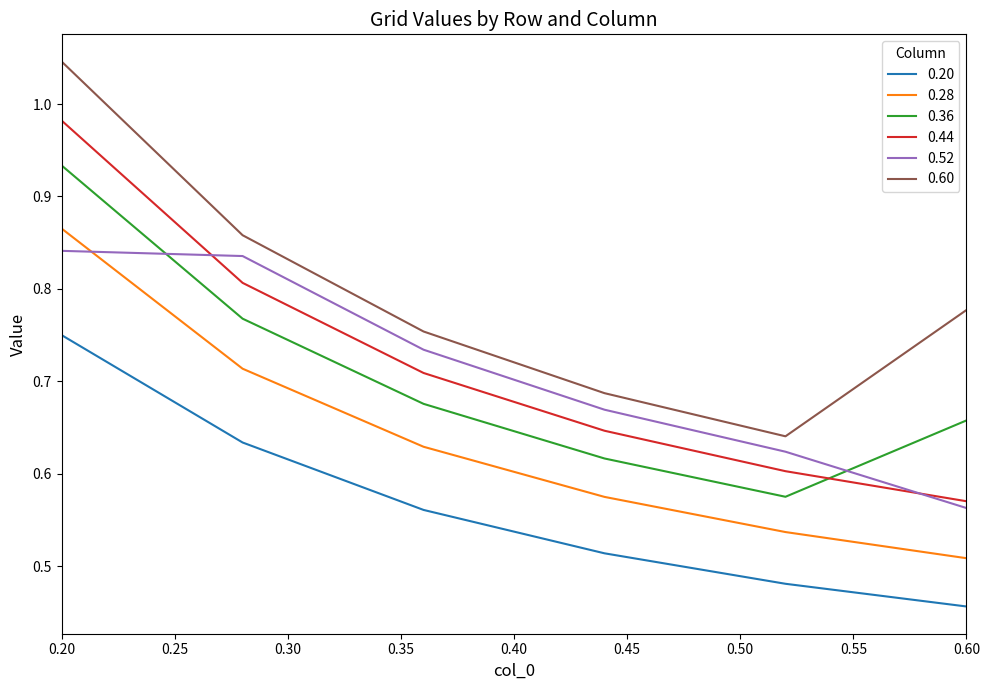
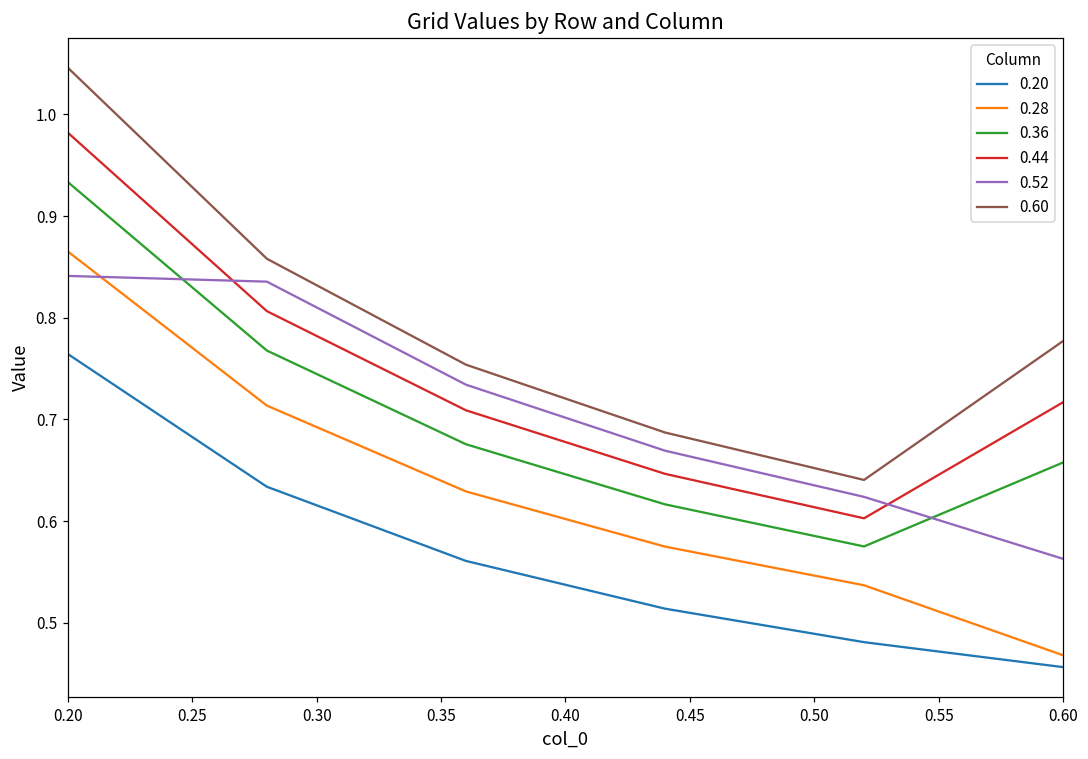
0.20, 0.20: 0.75 -> 0.76
0.28, 0.60: 0.51 -> 0.47
0.44, 0.60: 0.57 -> 0.72
